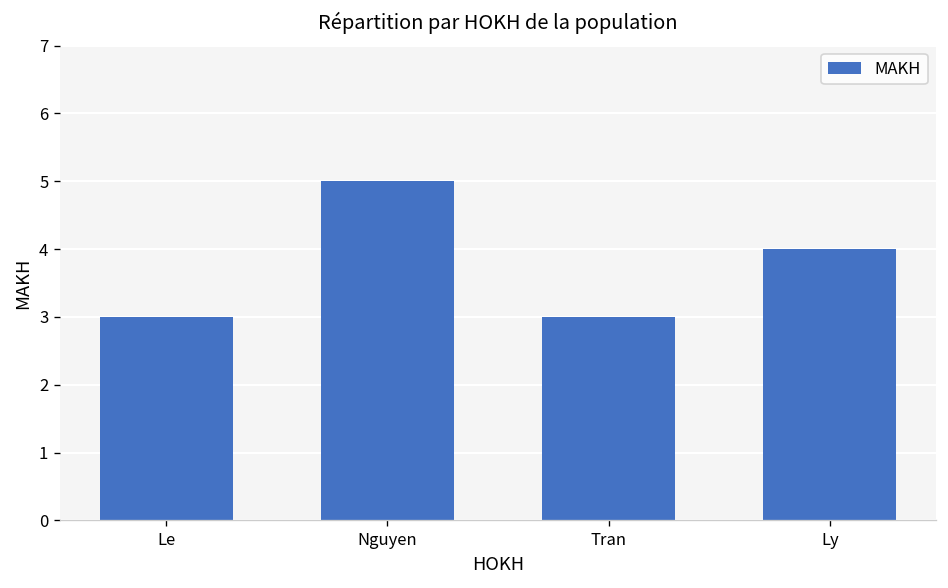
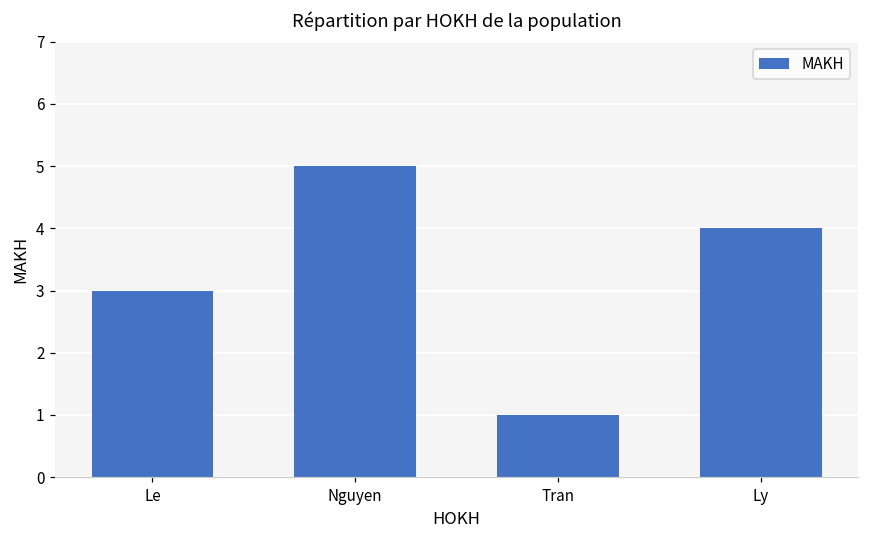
Tran: 3 -> 1
